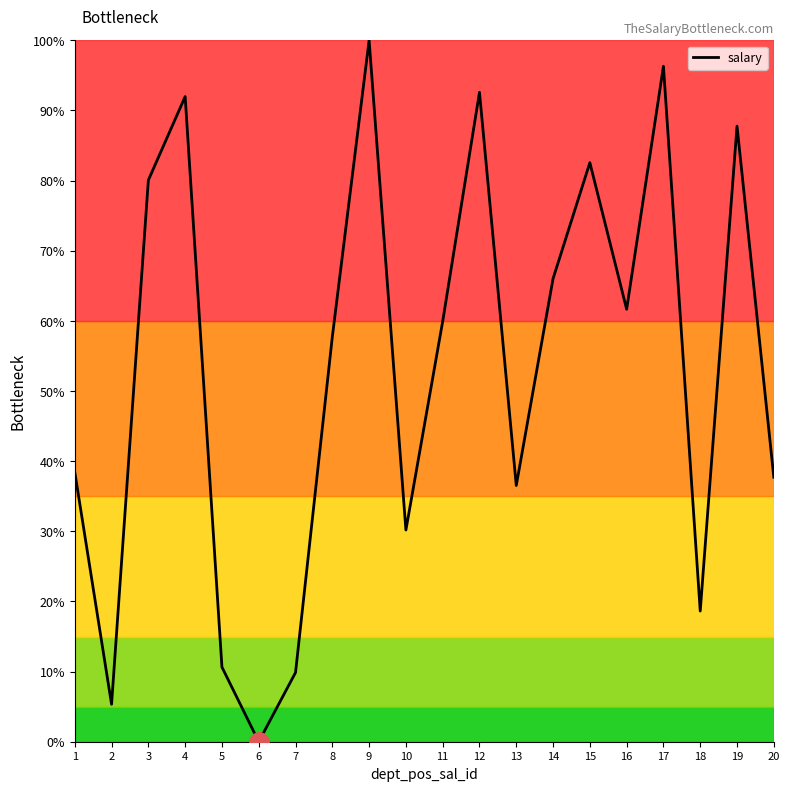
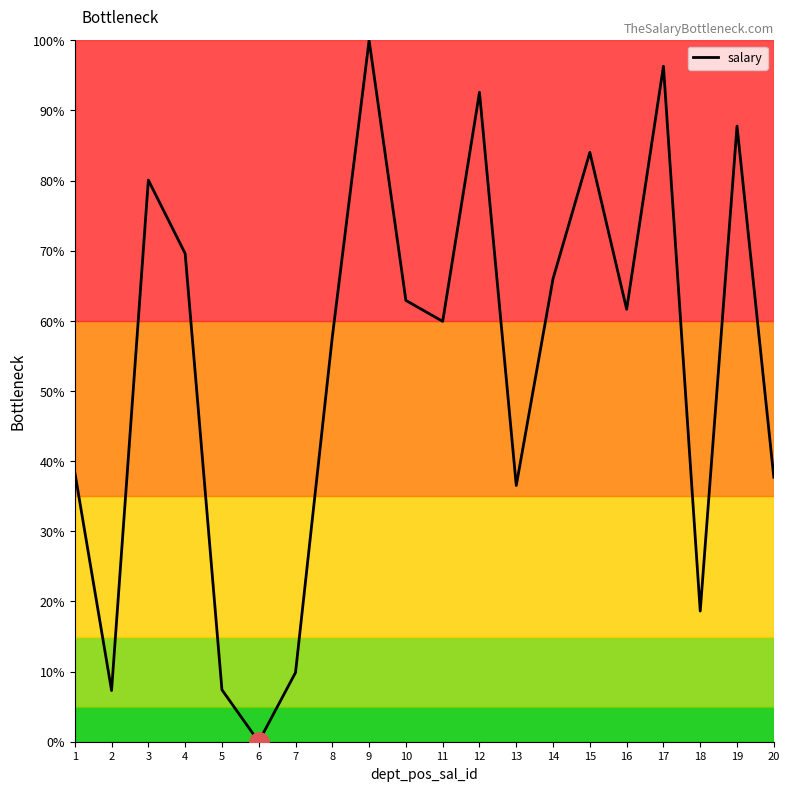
salary, 2: 5% -> 7%
salary, 4: 92% -> 70%
salary, 5: 11% -> 7%
salary, 10: 30% -> 63%
salary, 15: 83% -> 84%
